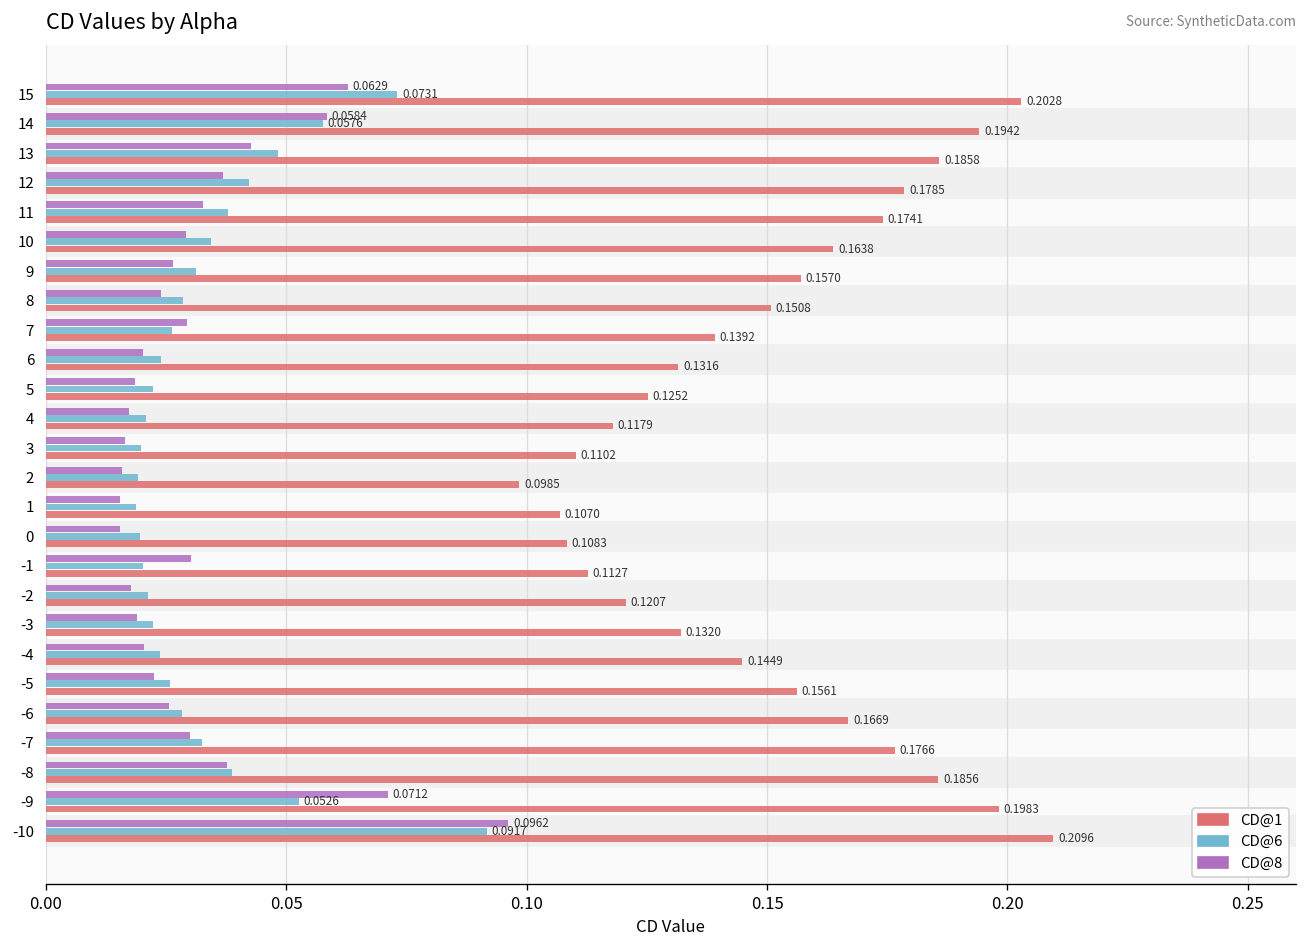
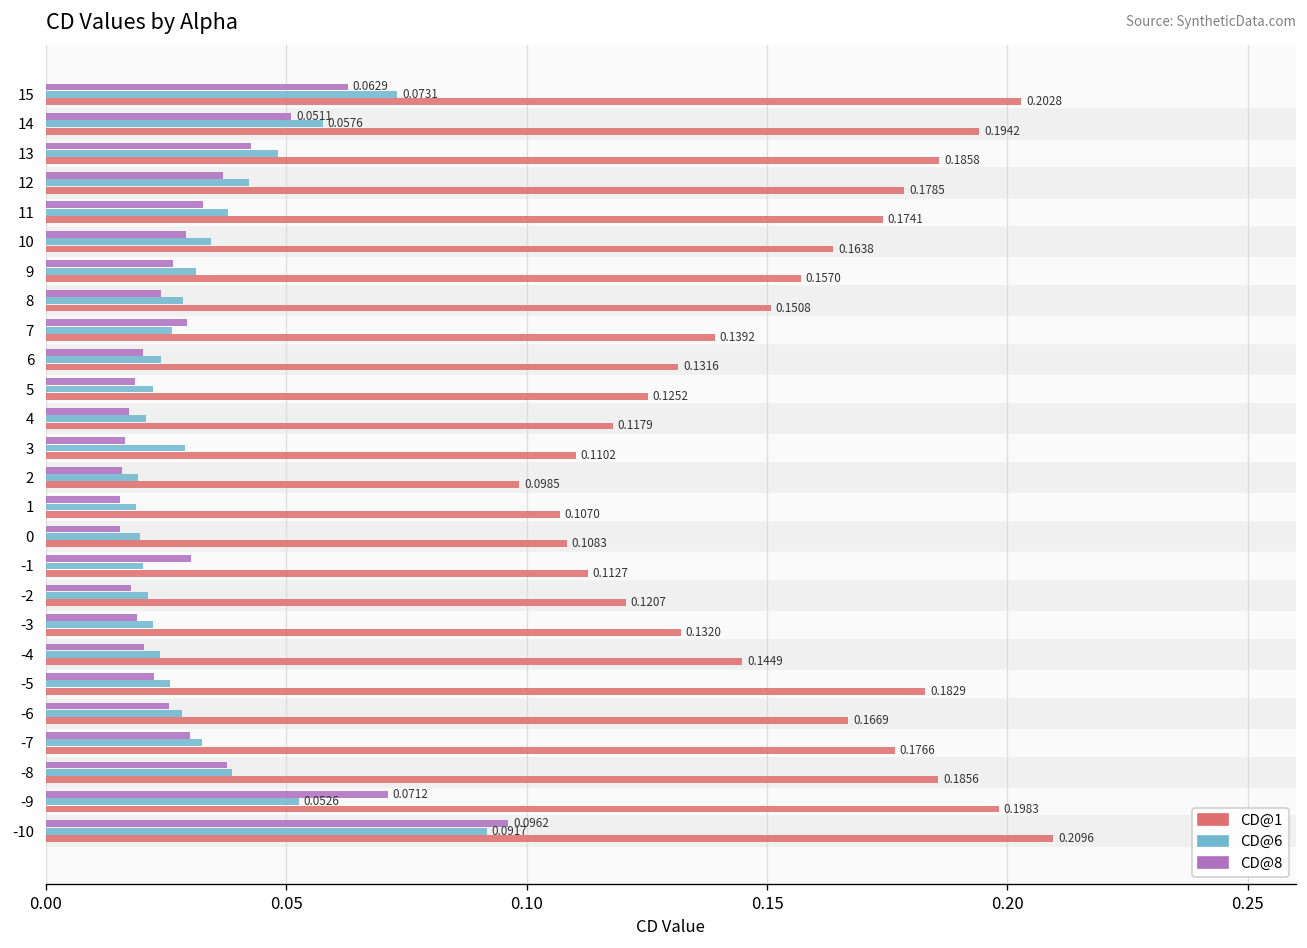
CD@8, 14: 0.0584 -> 0.0511
CD@6, 3: 0.020 -> 0.029
CD@1, -5: 0.1561 -> 0.1829
